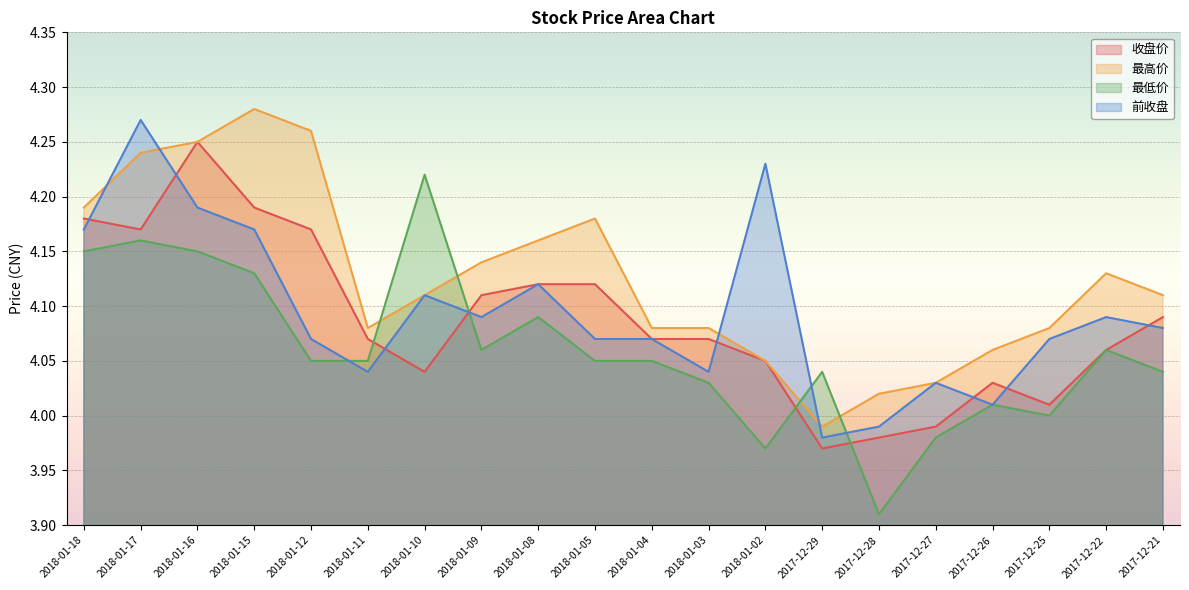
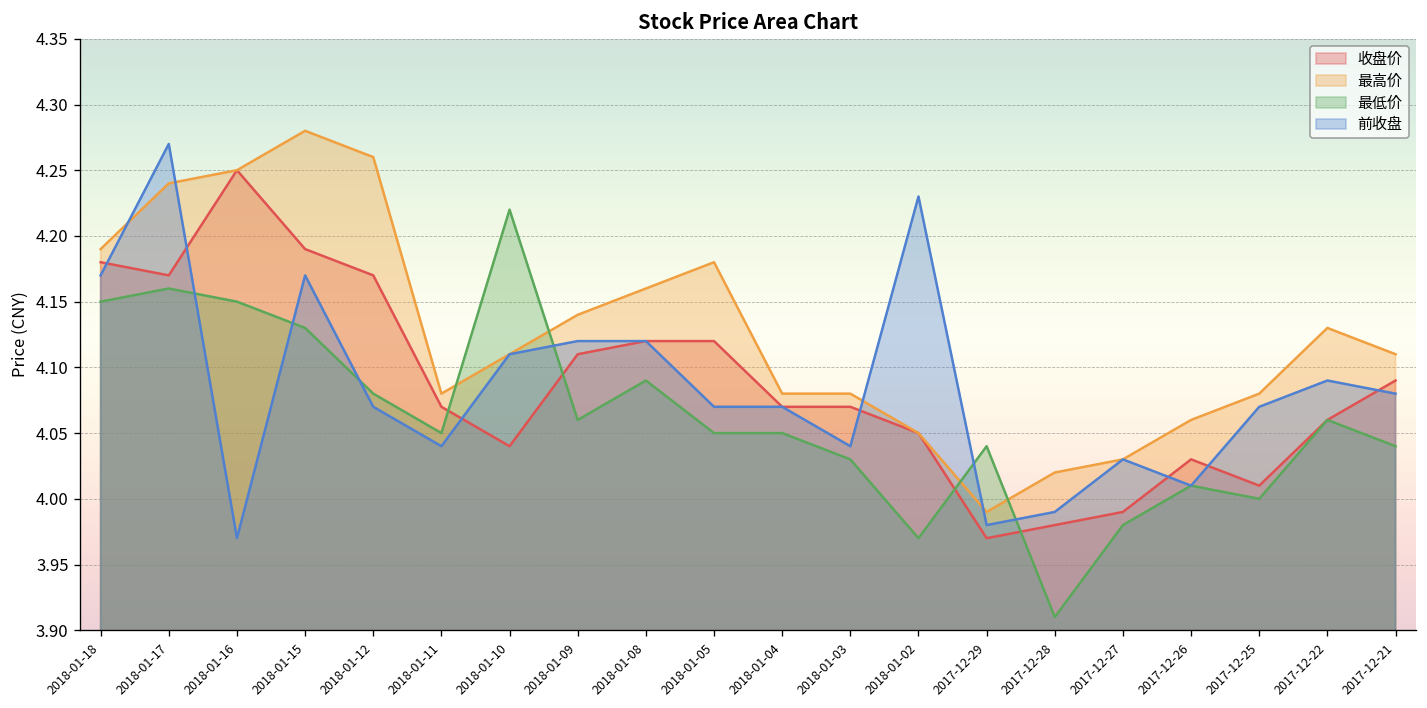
前收盘, 2018-01-16: 4.19 -> 3.97
最低价, 2018-01-12: 4.05 -> 4.08
前收盘, 2018-01-09: 4.09 -> 4.12
